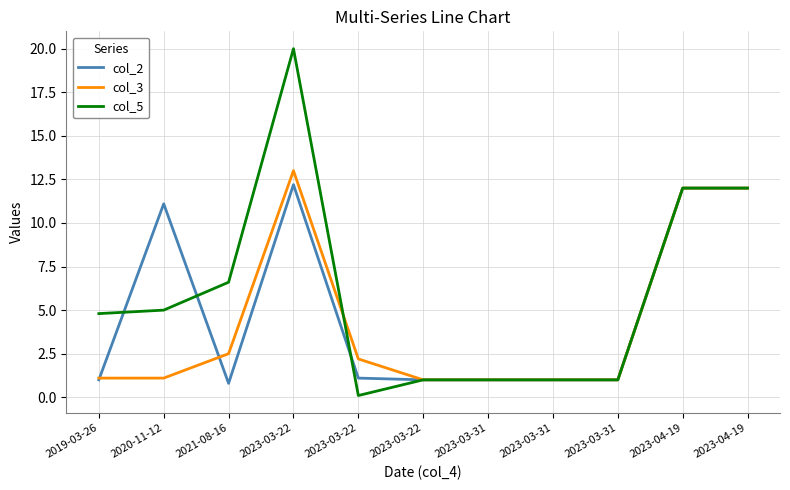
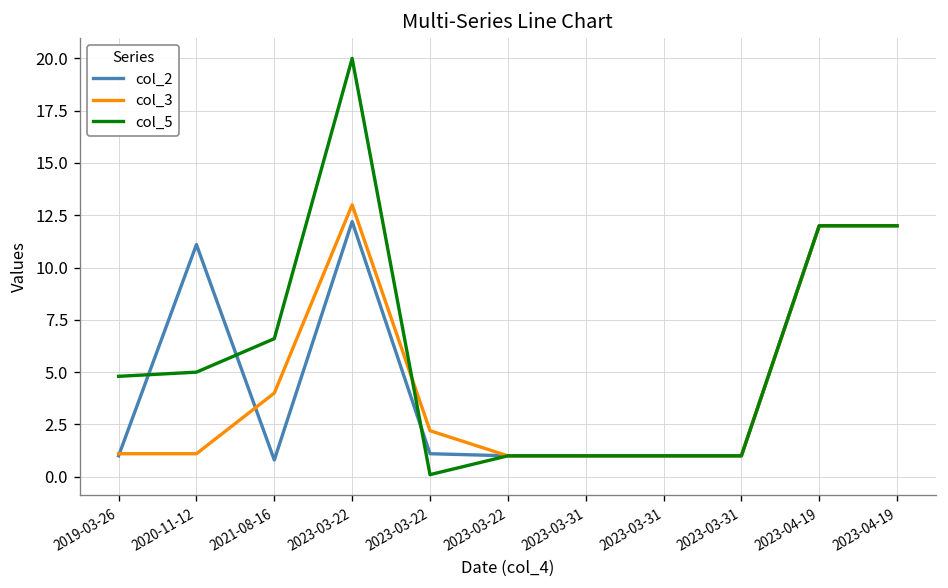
col_3, 2021-08-16: 2.5 -> 4.0
